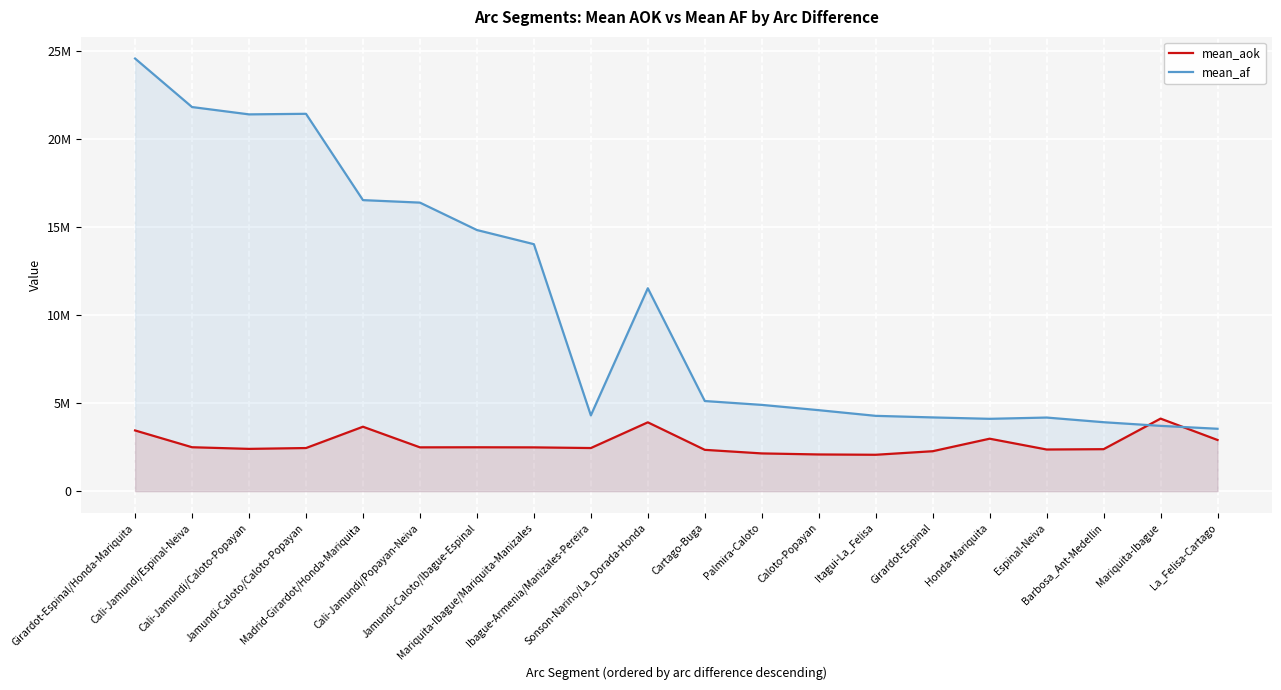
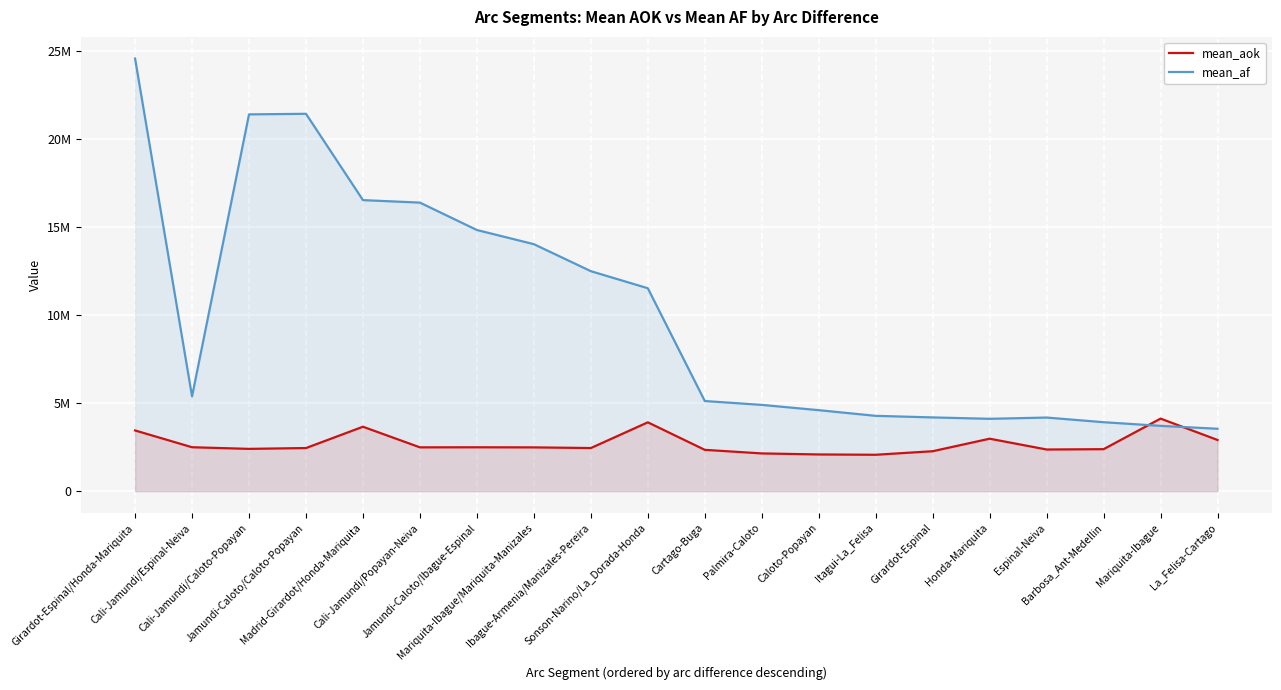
mean_af, Cali-Jamundi/Espinal-Neiva: 21800000 -> 5400000
mean_af, Ibague-Armenia/Manizales-Pereira: 4300000 -> 12500000
